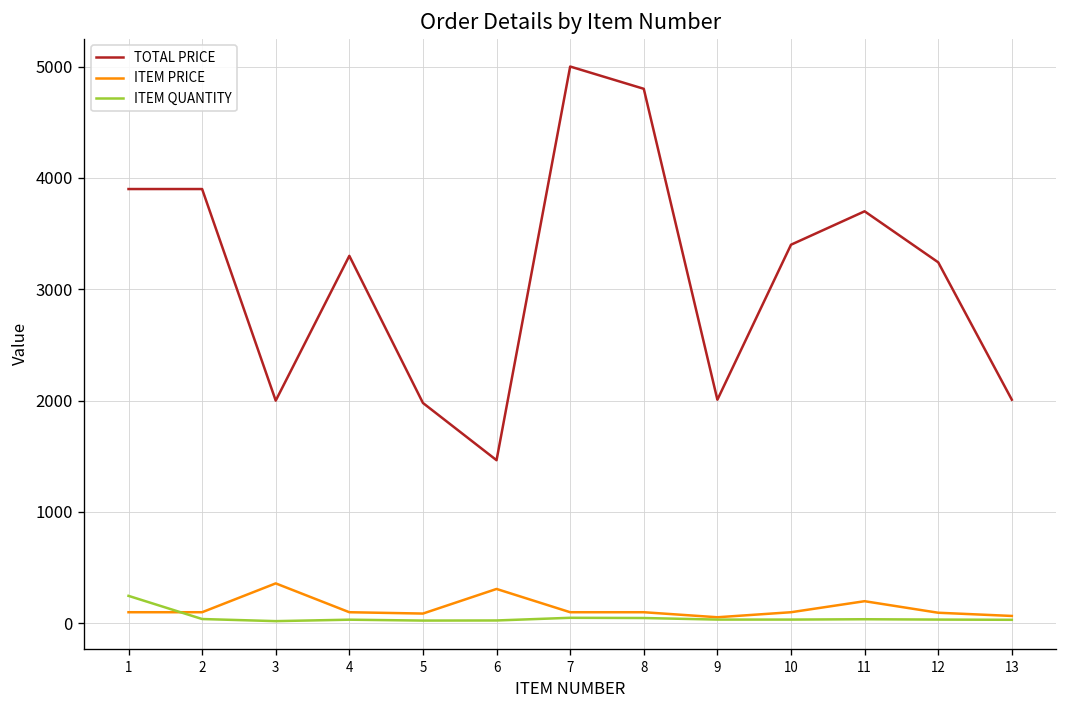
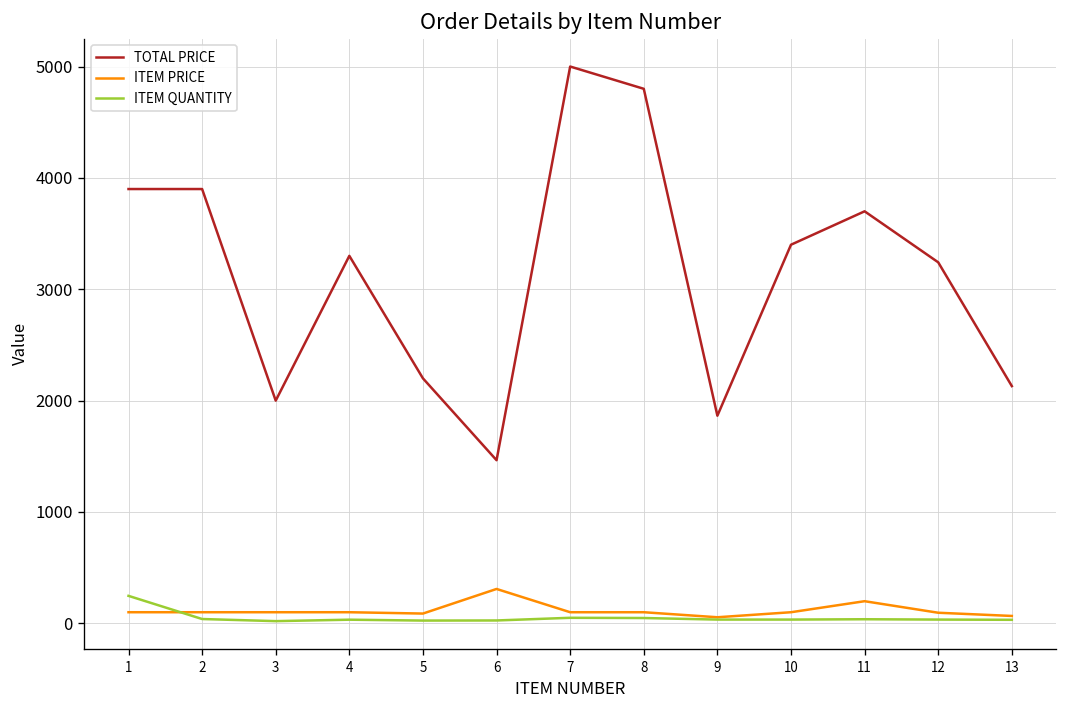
ITEM PRICE, 3: 400 -> 100
TOTAL PRICE, 5: 2000 -> 2200
TOTAL PRICE, 9: 2000 -> 1900
TOTAL PRICE, 13: 2000 -> 2100
